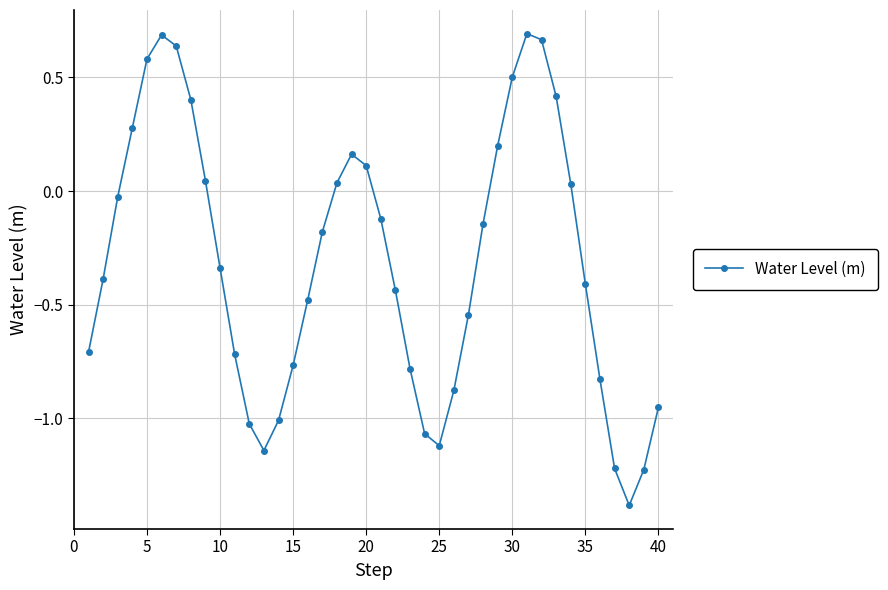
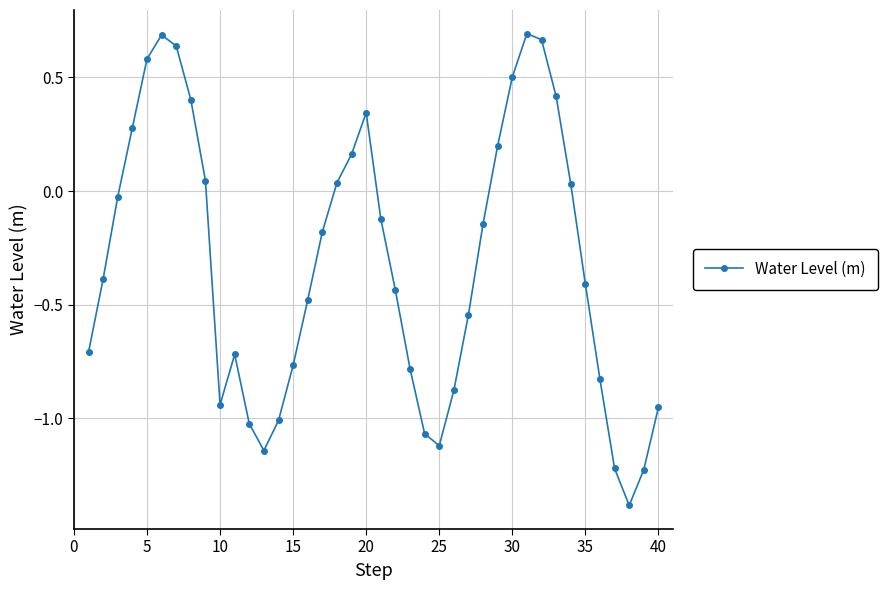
10: -0.34 -> -0.94
20: 0.11 -> 0.34
